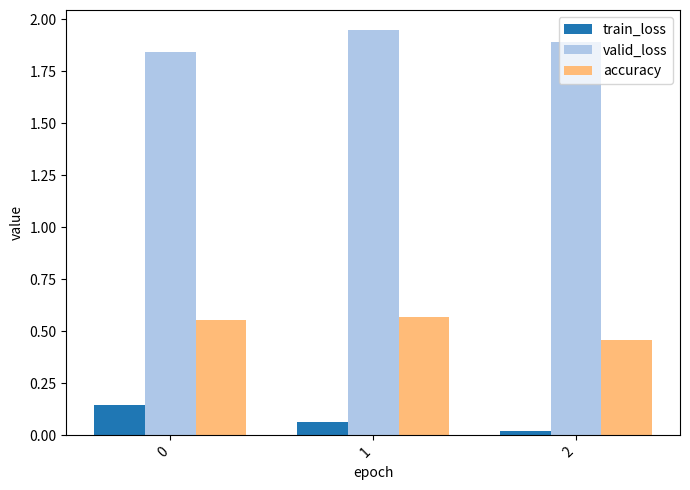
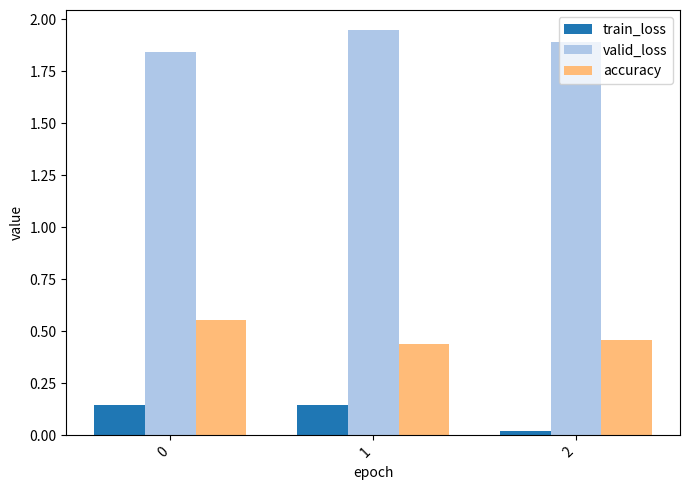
train_loss, 1: 0.07 -> 0.15
accuracy, 1: 0.57 -> 0.44
